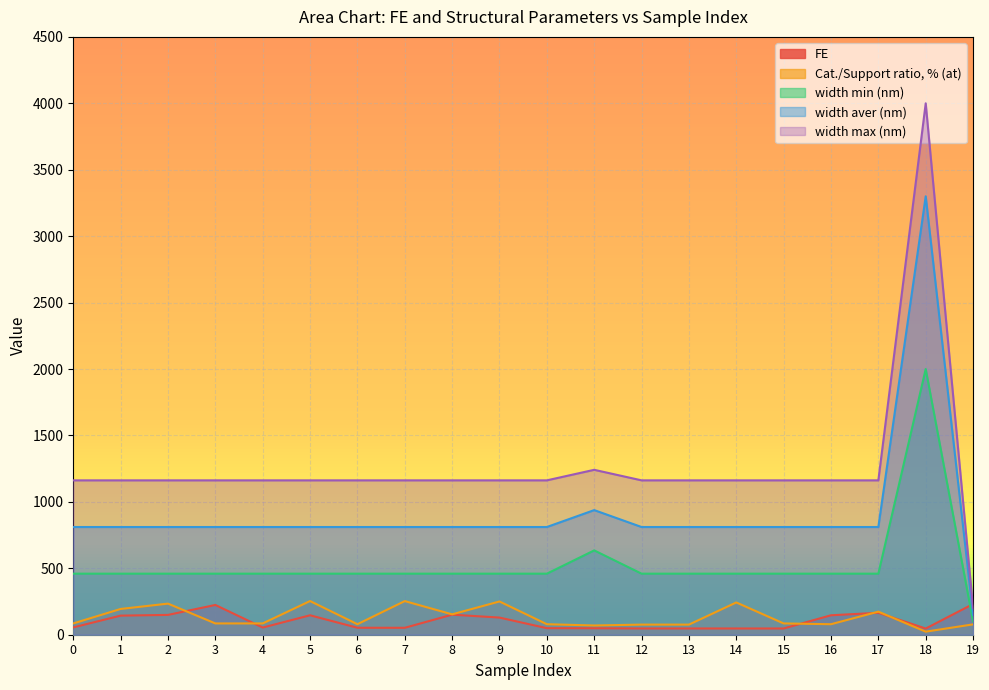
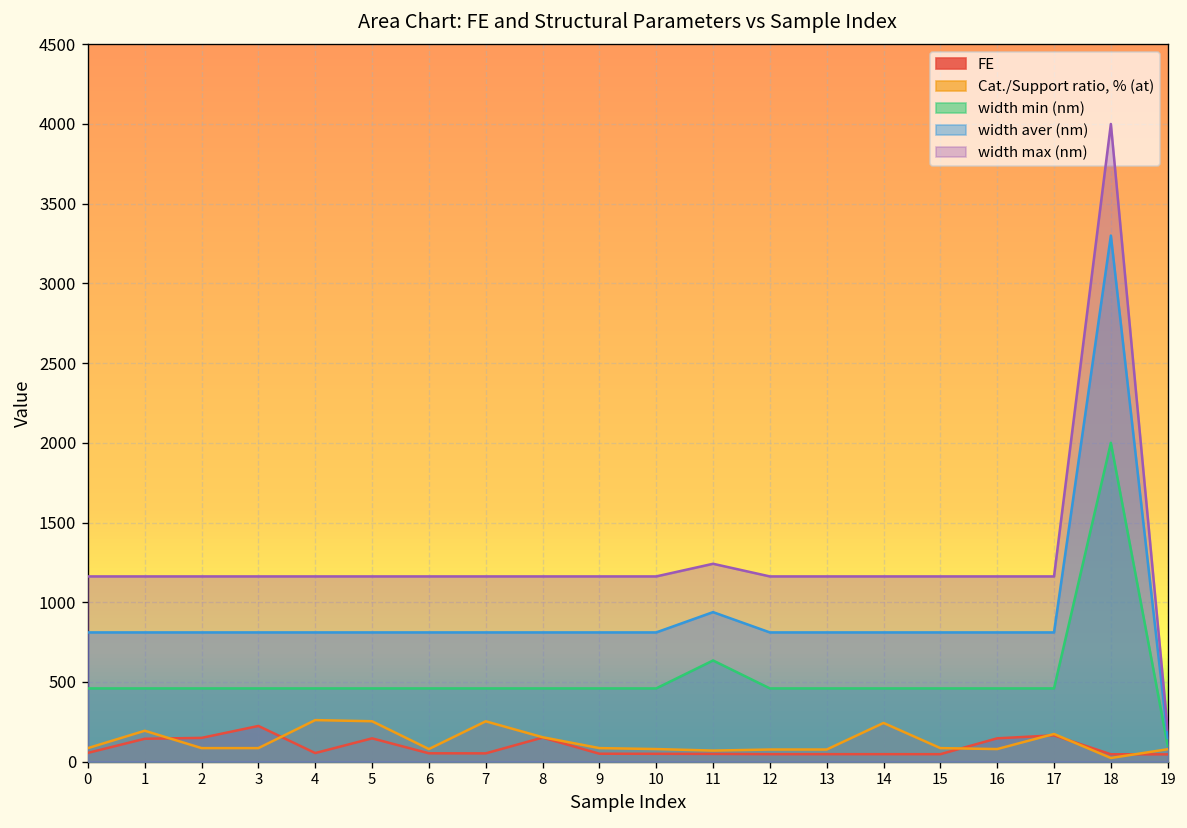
Cat./Support ratio, % (at), 2: 230 -> 90
Cat./Support ratio, % (at), 4: 90 -> 260
FE, 9: 130 -> 50
Cat./Support ratio, % (at), 9: 250 -> 90
FE, 19: 230 -> 50
